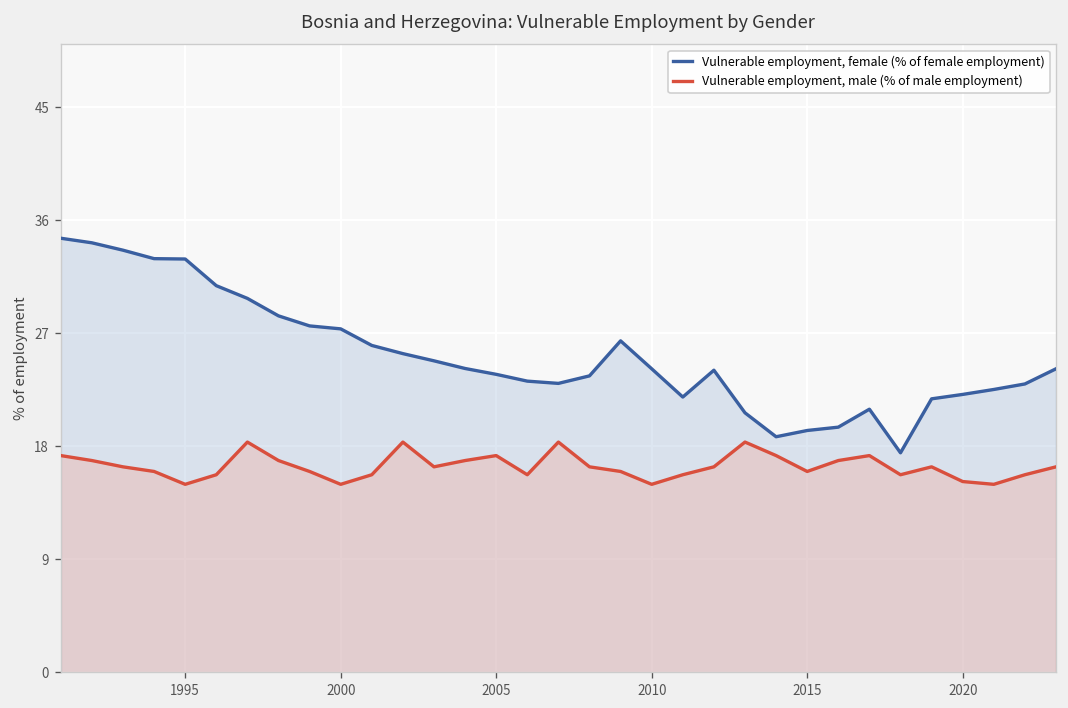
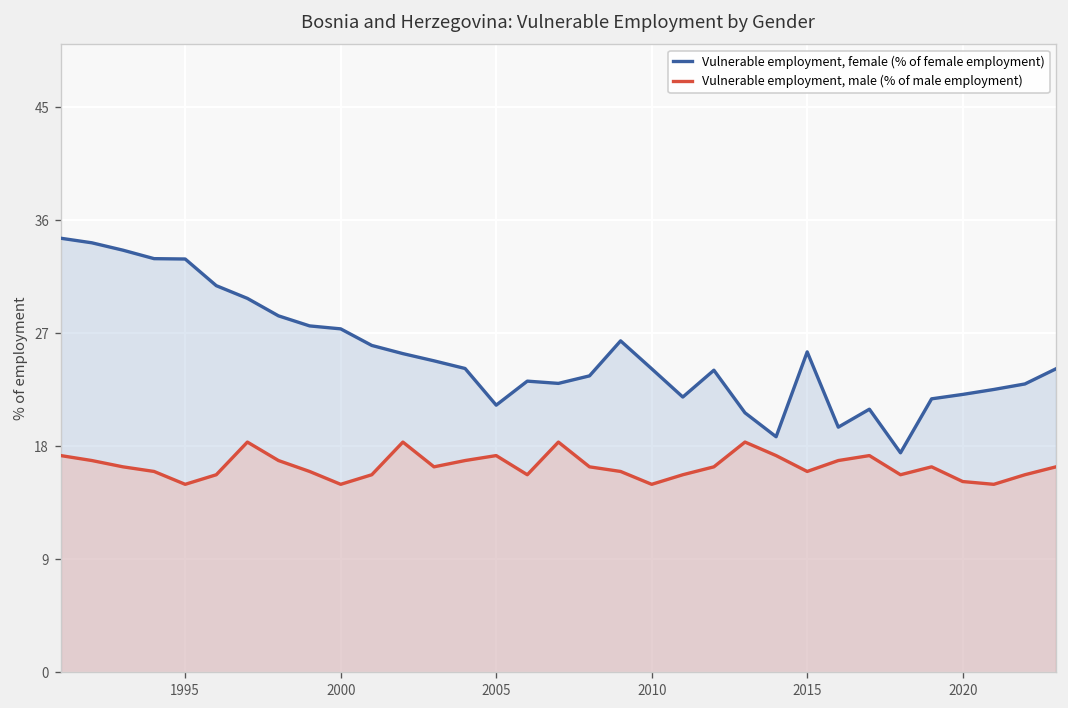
Vulnerable employment, female (% of female employment), 2005: 23.7 -> 21.3
Vulnerable employment, female (% of female employment), 2015: 19.3 -> 25.5
